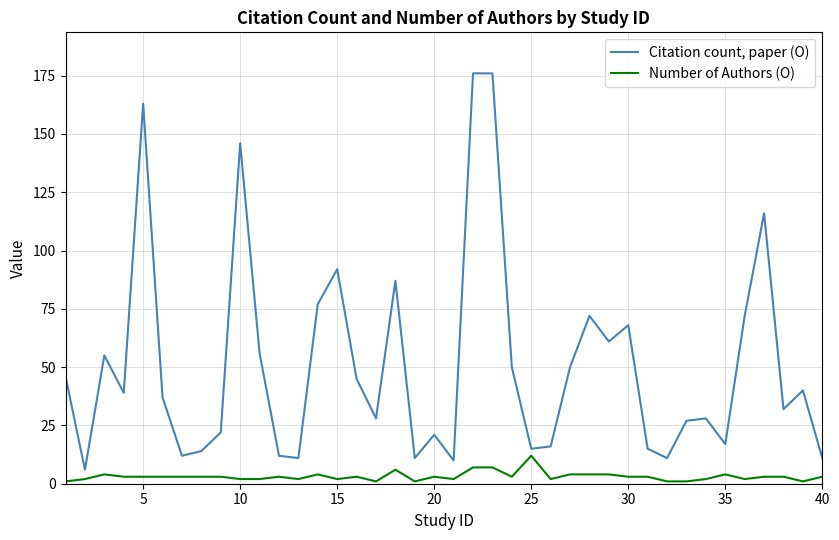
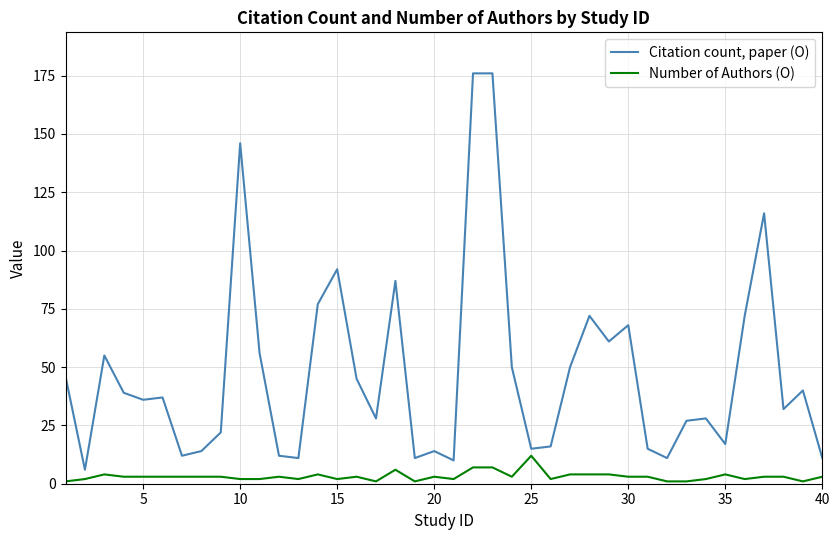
Citation count, paper (O), 5: 163 -> 36
Citation count, paper (O), 20: 21 -> 14
